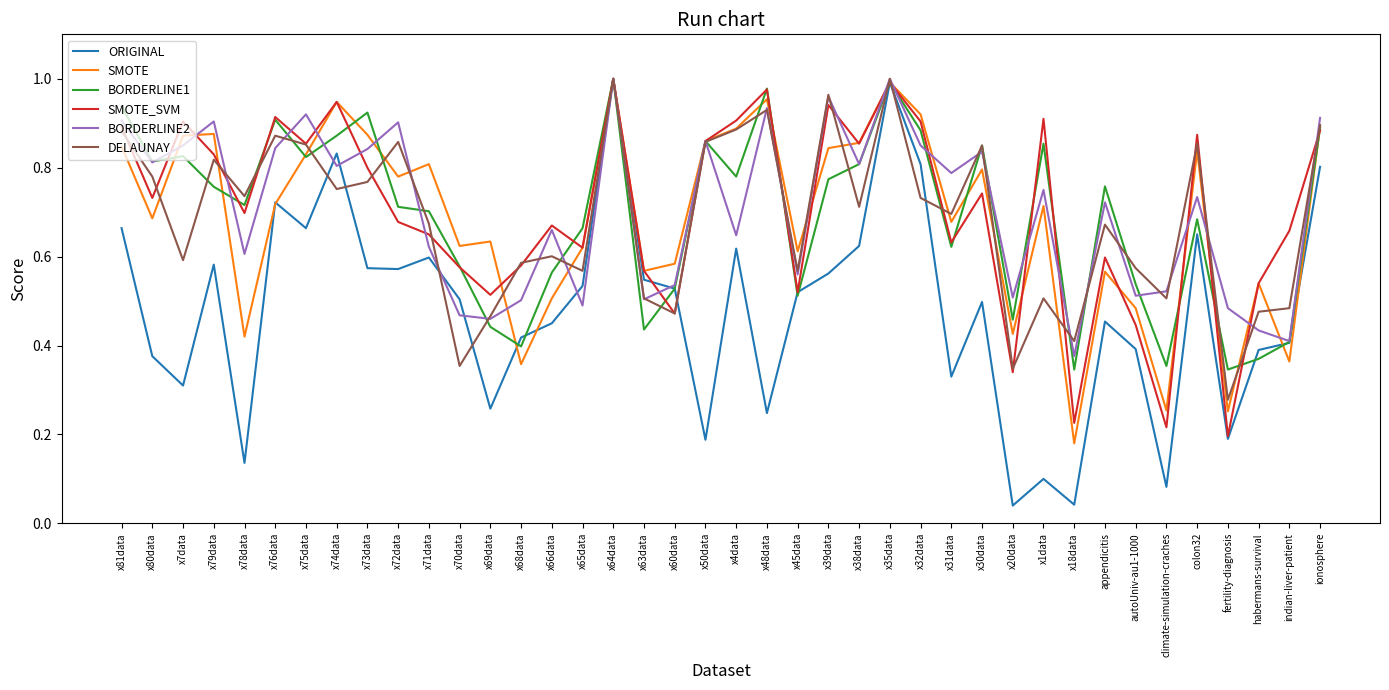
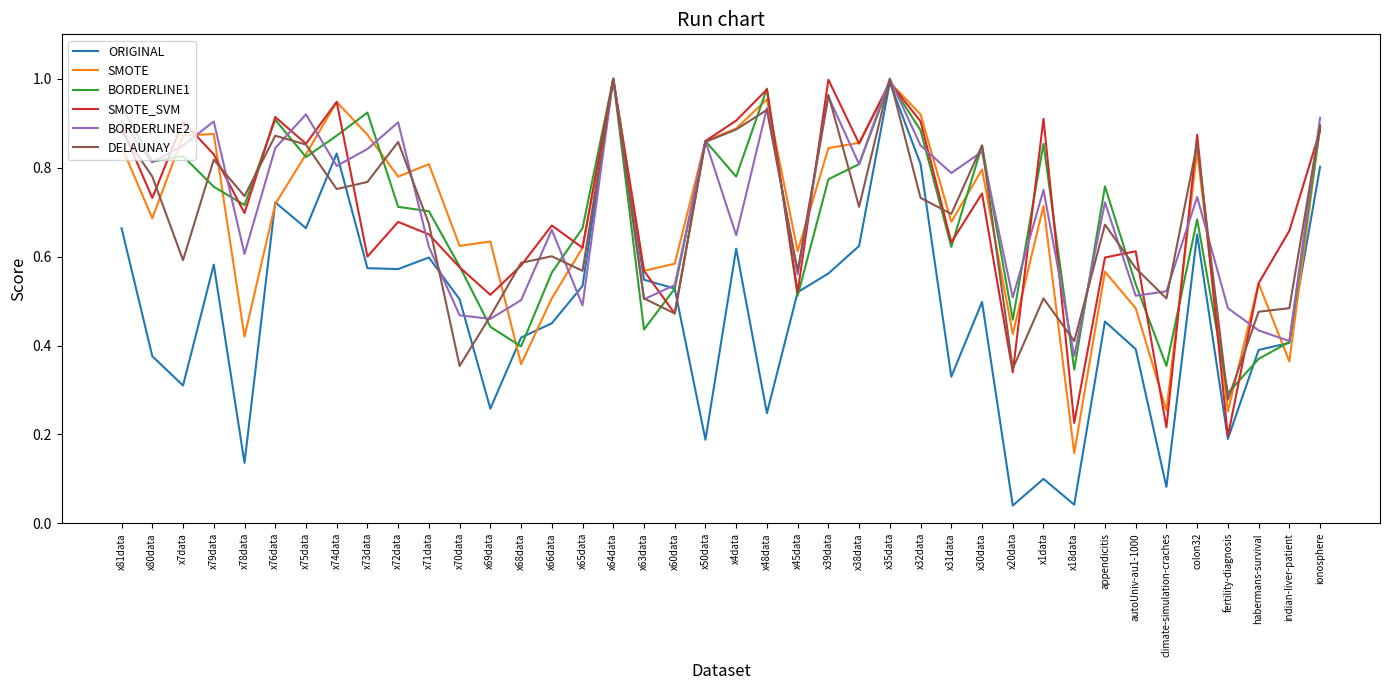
SMOTE_SVM, x73data: 0.8 -> 0.6
SMOTE_SVM, x39data: 0.94 -> 1.00
SMOTE, x18data: 0.18 -> 0.16
SMOTE_SVM, autoUniv-au1-1000: 0.45 -> 0.61
BORDERLINE1, fertility-diagnosis: 0.35 -> 0.29
